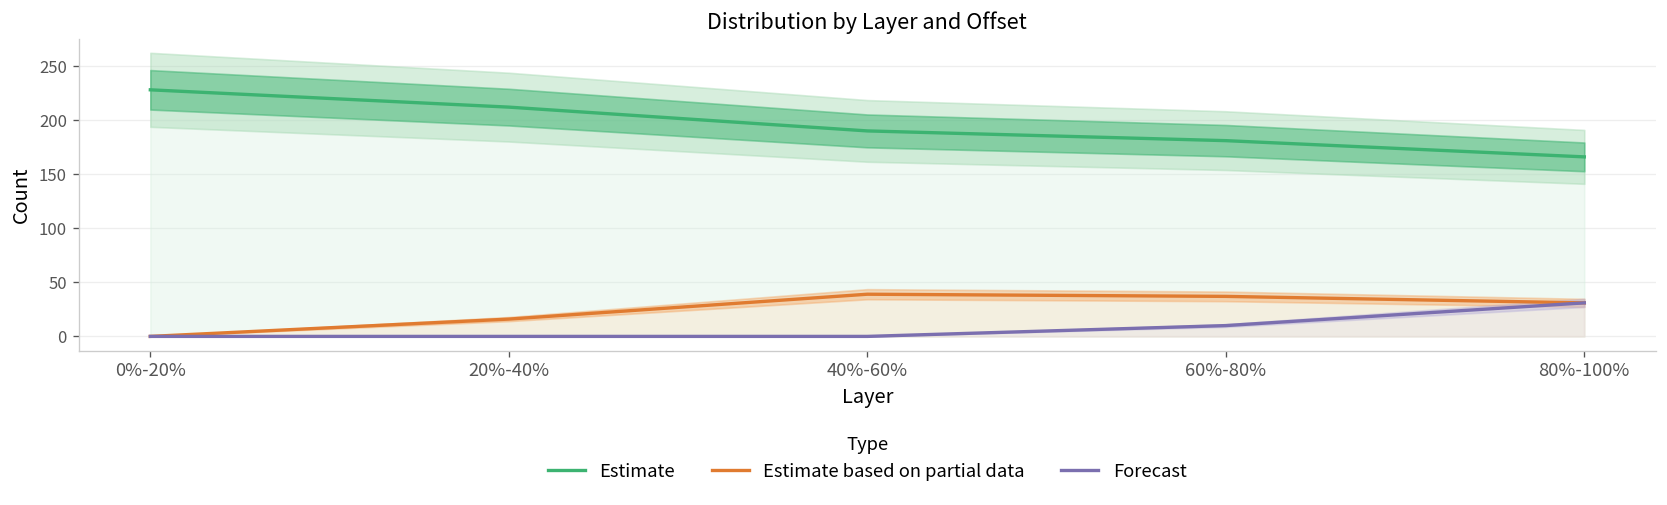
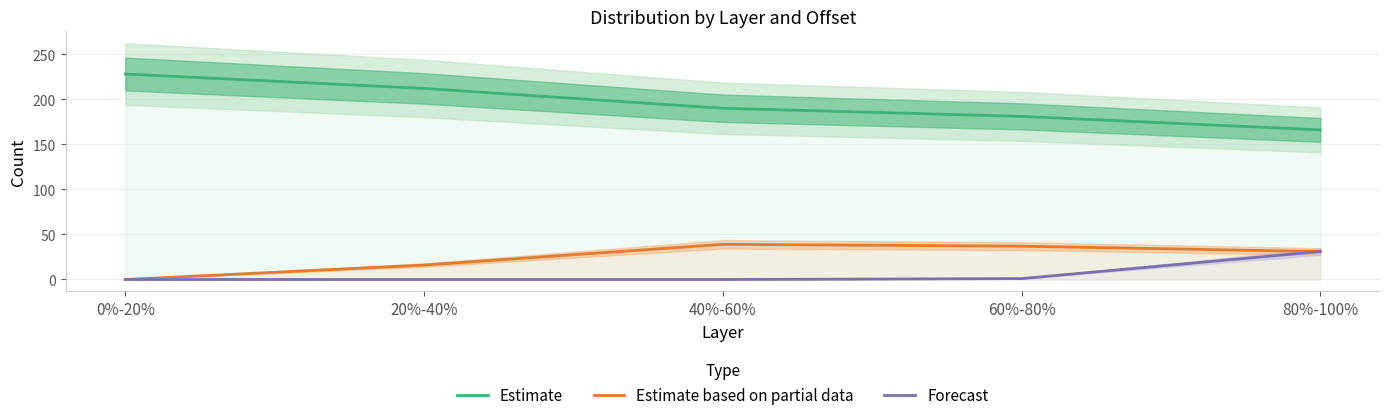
Forecast, 60%-80%: 10 -> 0
